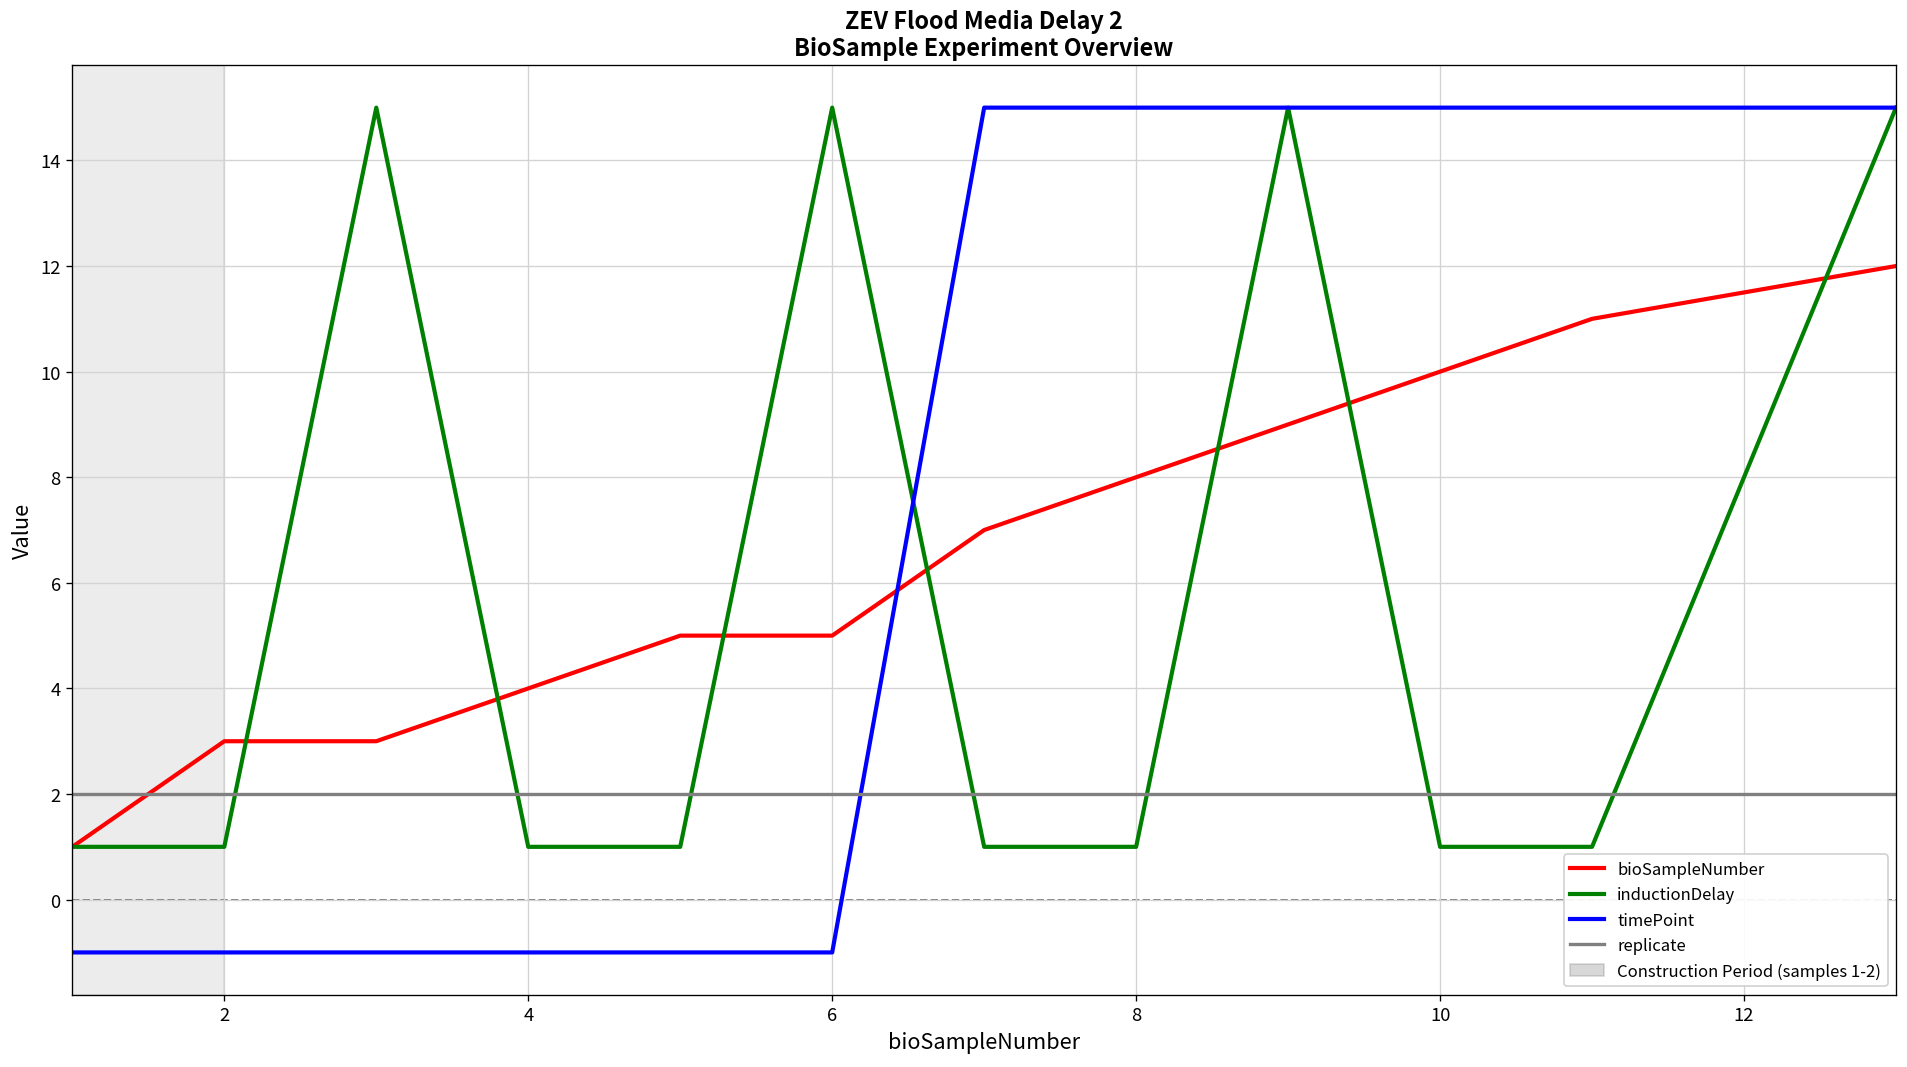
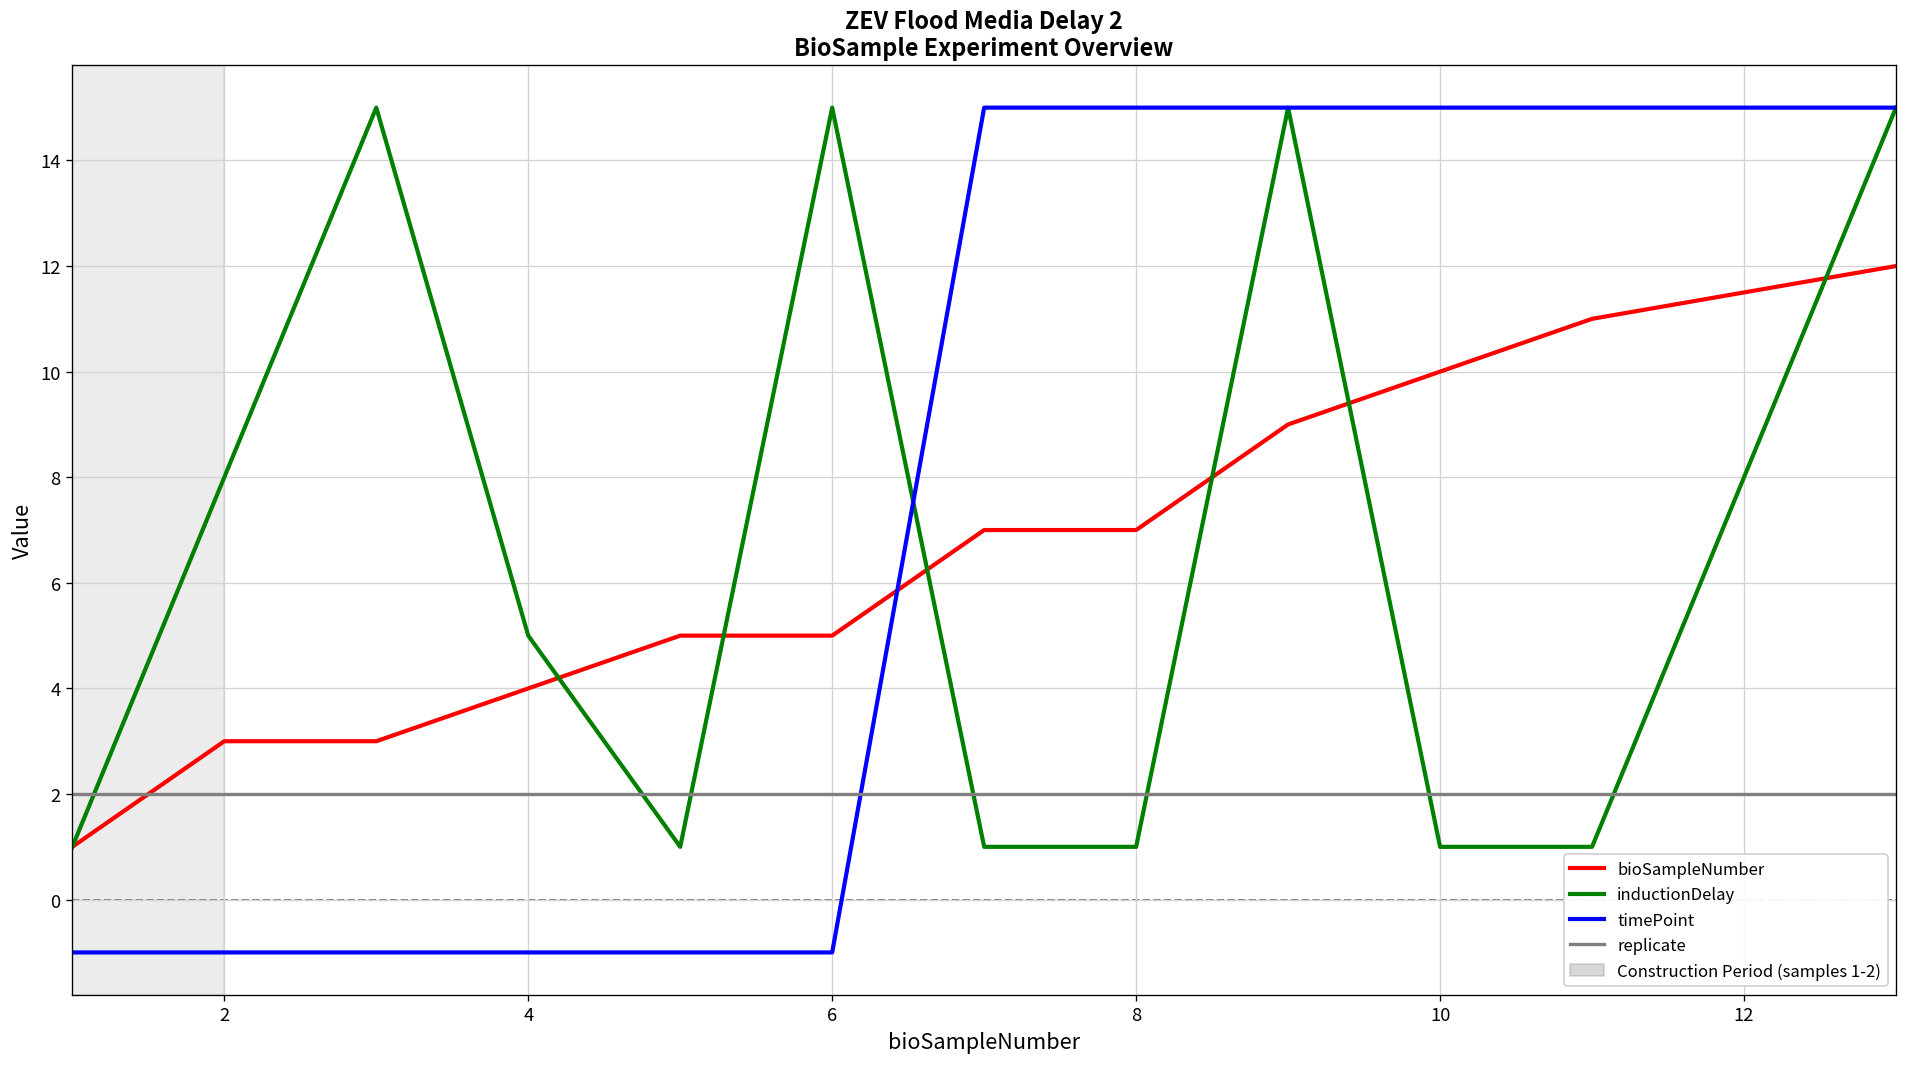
inductionDelay, 2: 1 -> 8
inductionDelay, 4: 1 -> 5
bioSampleNumber, 8: 8 -> 7
